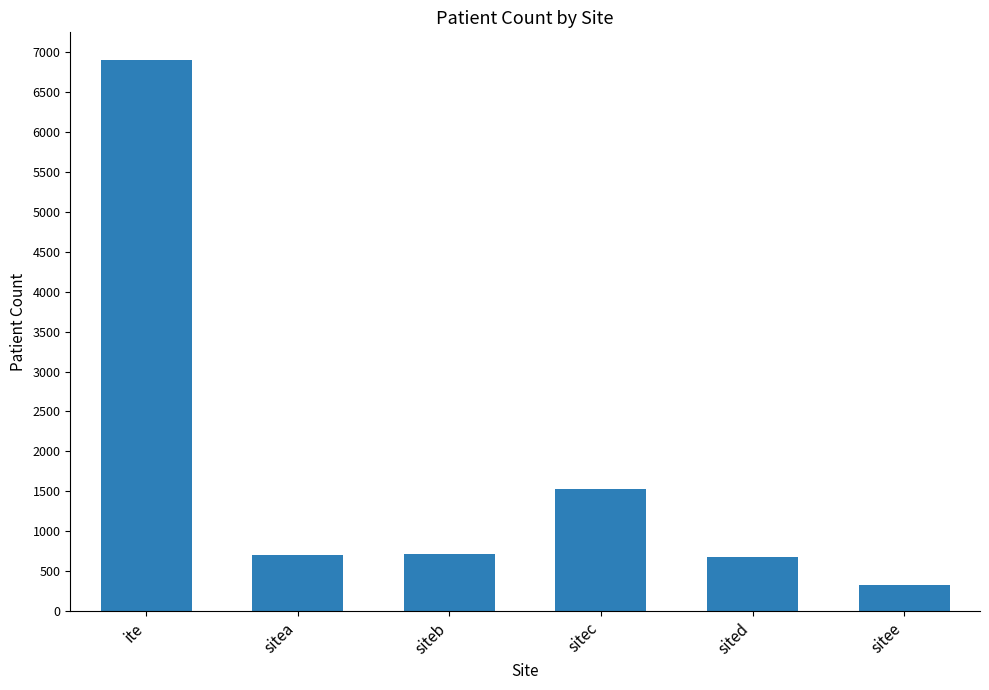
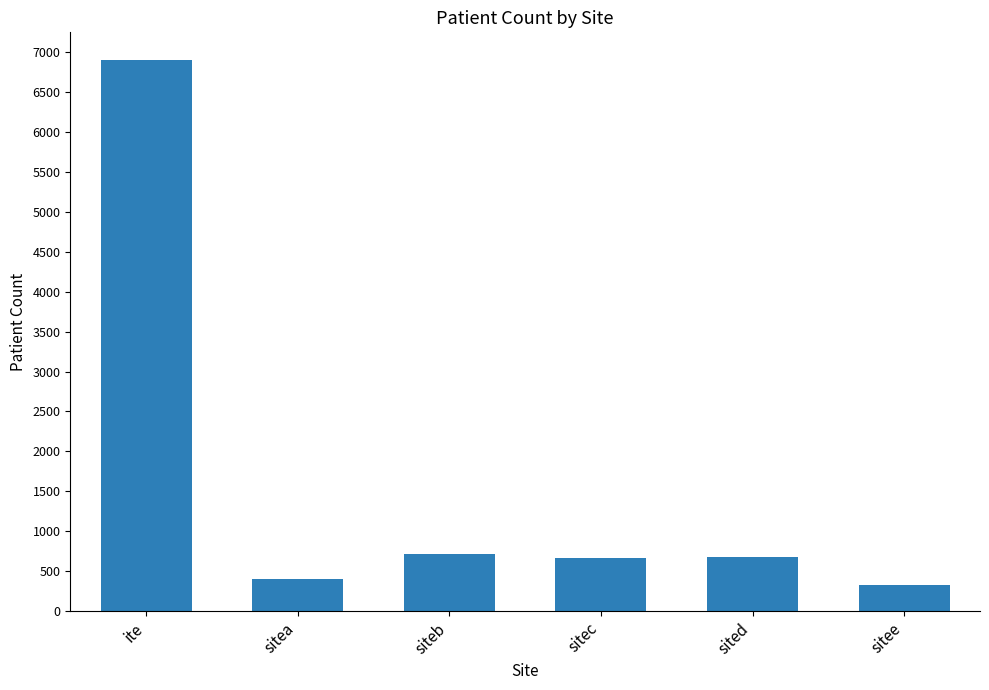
sitea: 700 -> 400
sitec: 1500 -> 700
